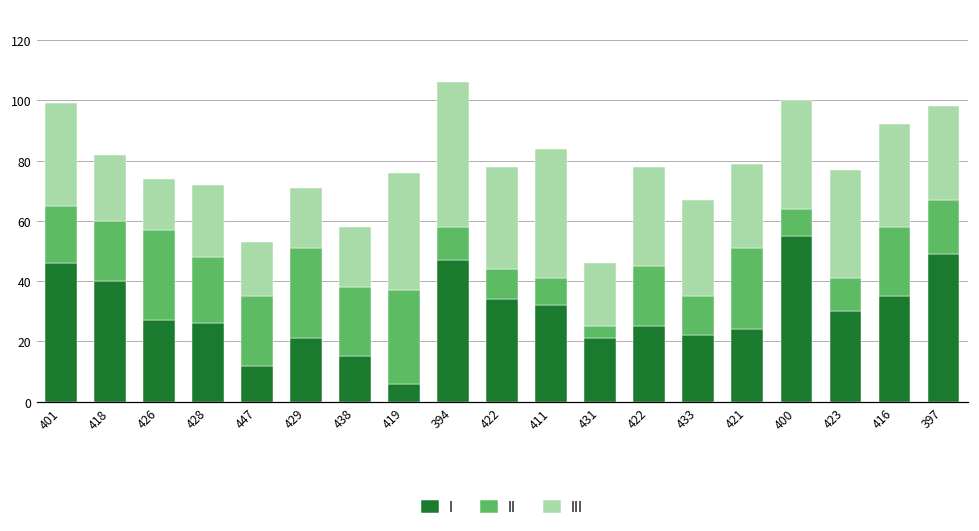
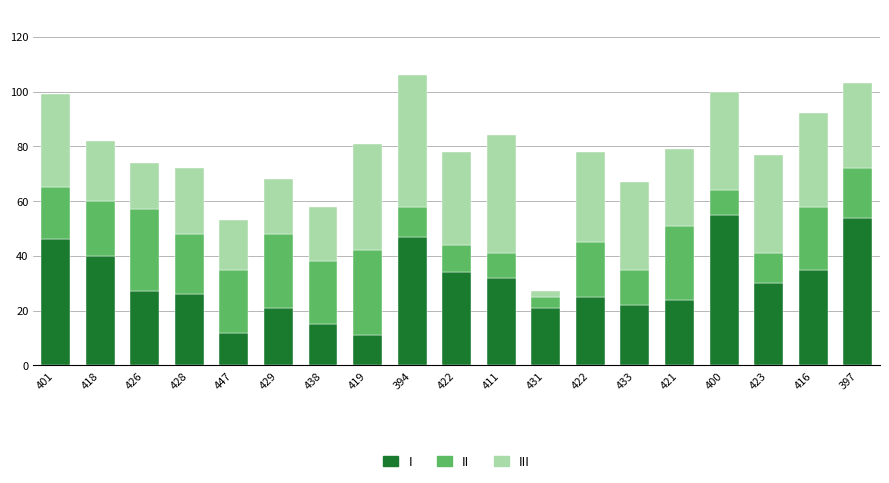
II, 429: 30 -> 27
I, 419: 6 -> 11
III, 431: 21 -> 2
I, 397: 49 -> 54
